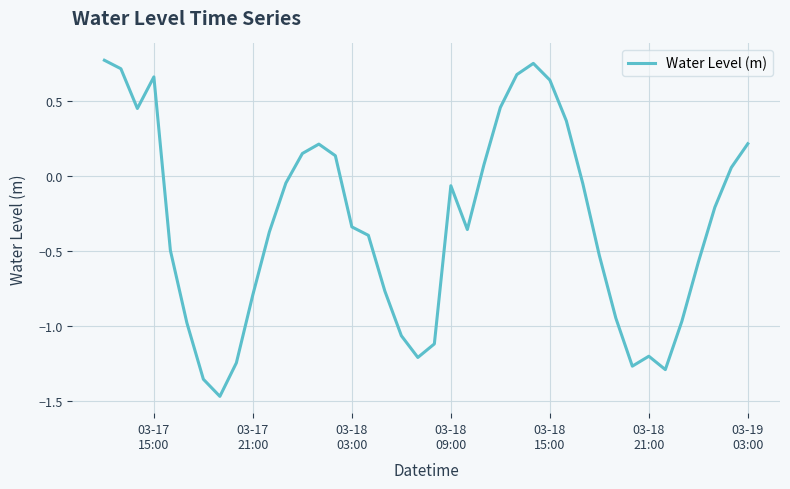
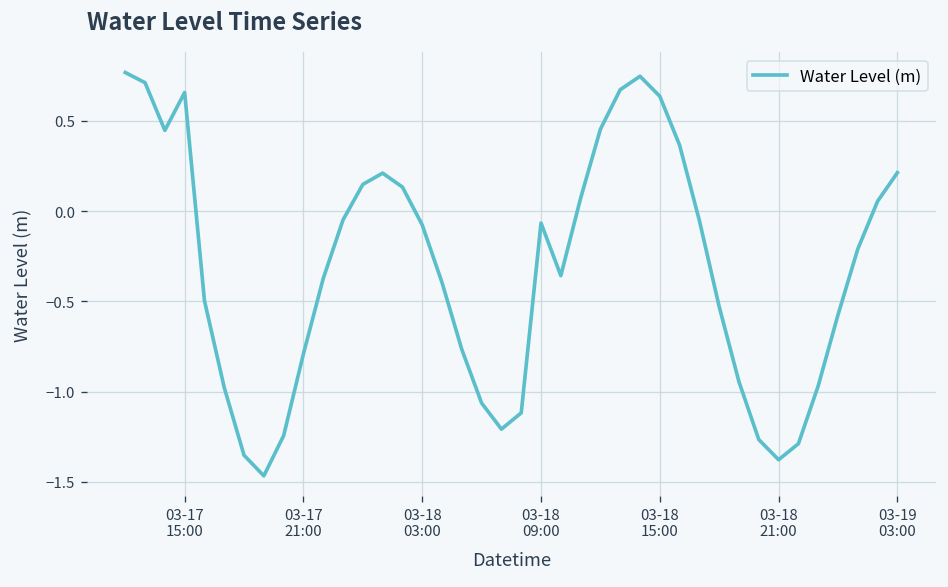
03-18 03:00: -0.34 -> -0.08
03-18 21:00: -1.20 -> -1.38
